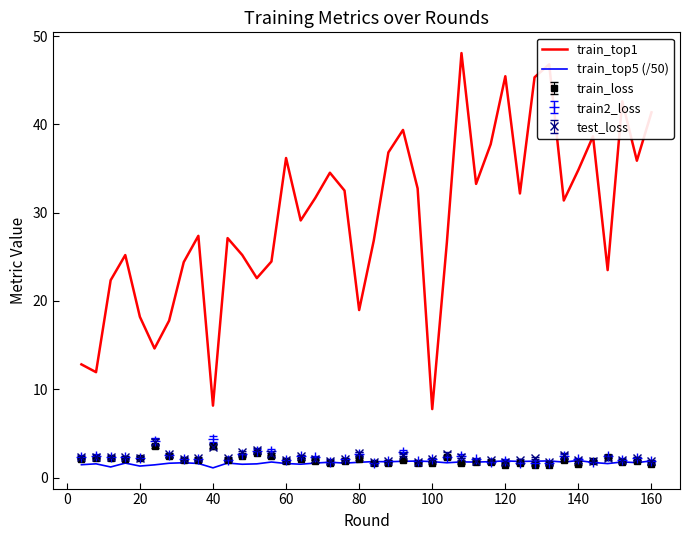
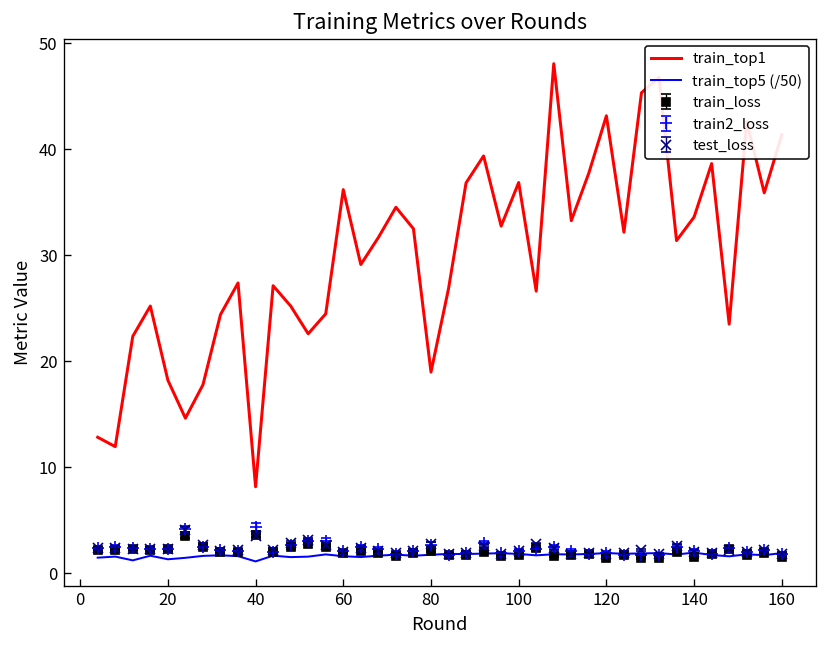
train_top1, 100: 8 -> 37
train_top1, 120: 45 -> 43
train_top1, 140: 35 -> 34
